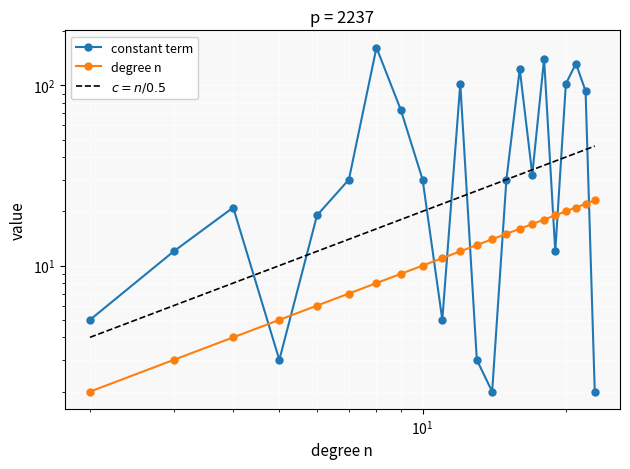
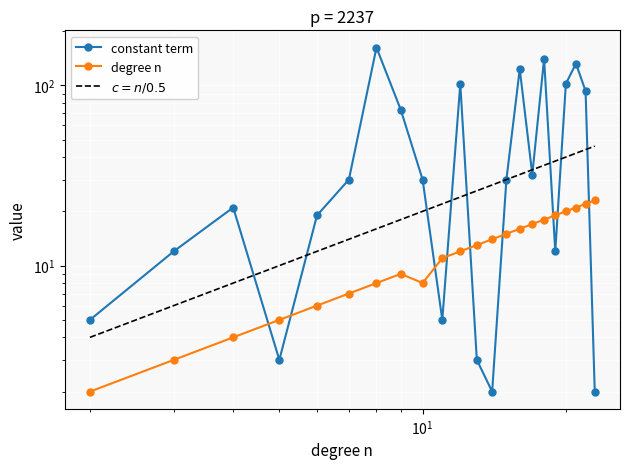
degree n, 10^1: 10 -> 8
